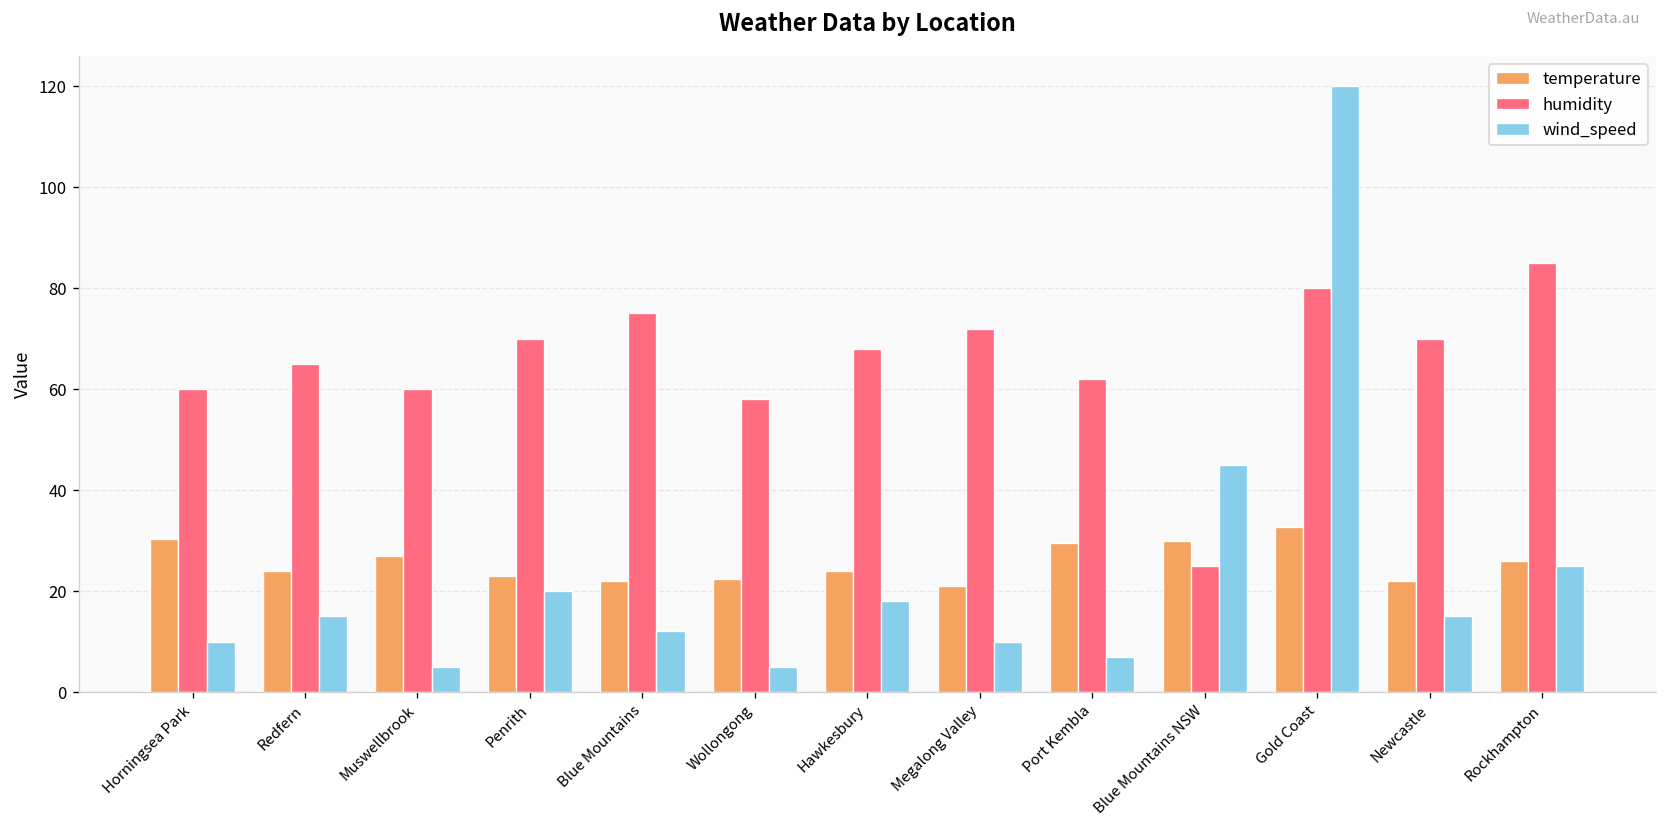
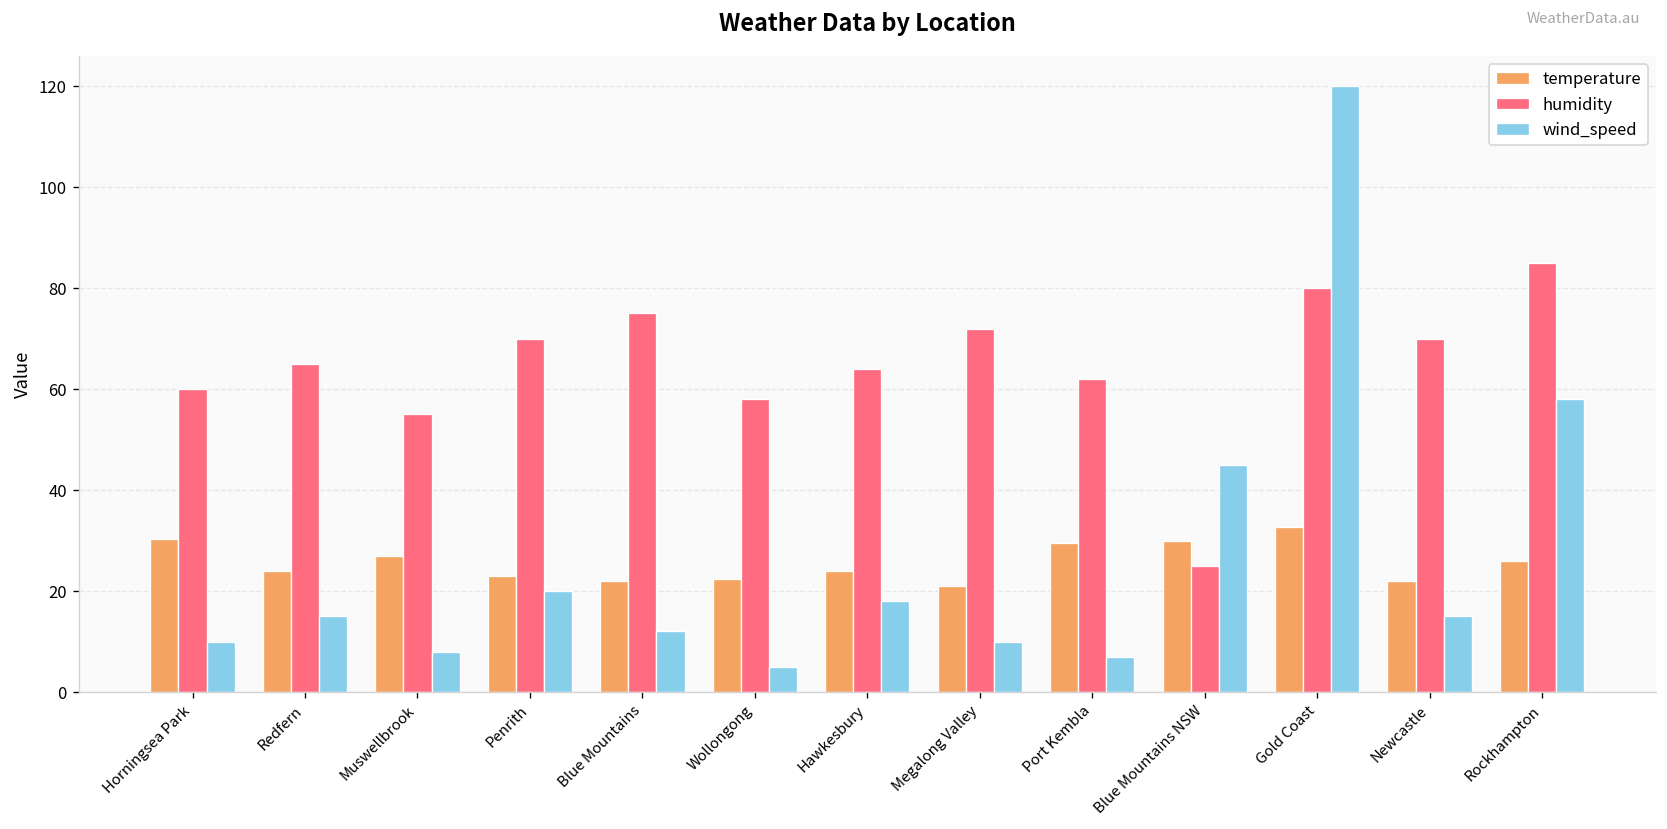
humidity, Muswellbrook: 60 -> 55
wind_speed, Muswellbrook: 5 -> 8
humidity, Hawkesbury: 68 -> 64
wind_speed, Rockhampton: 25 -> 58
